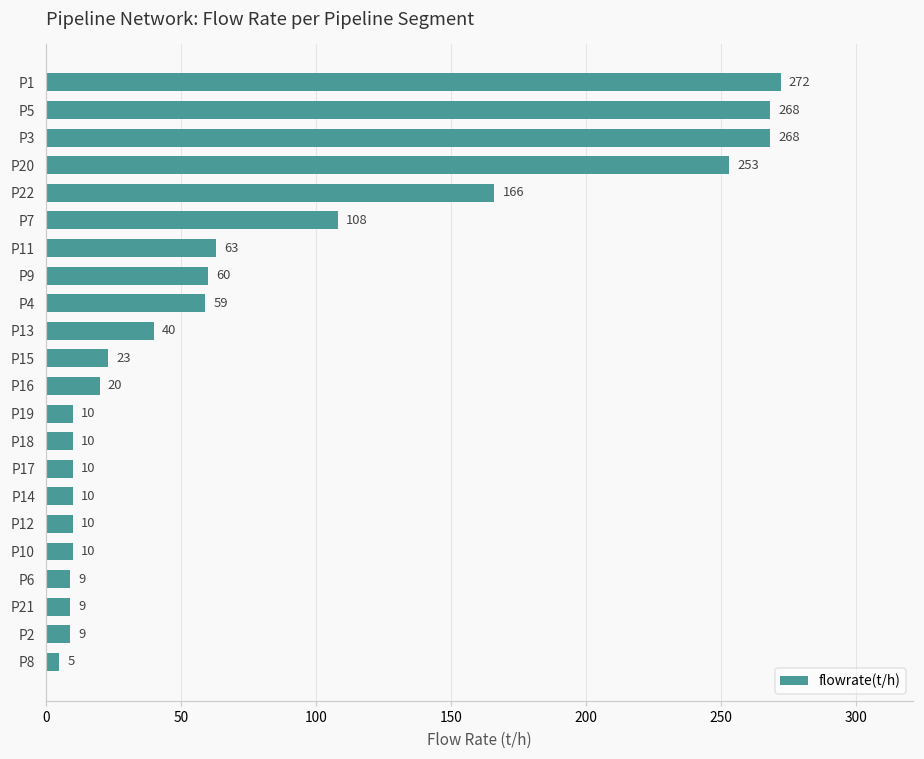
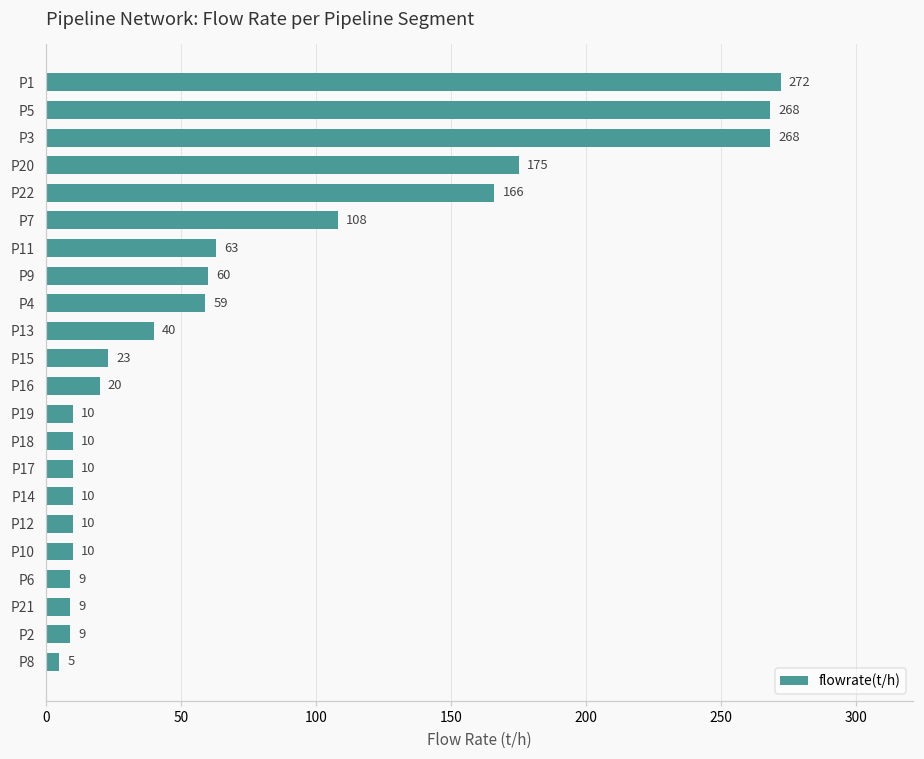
P20: 253 -> 175
